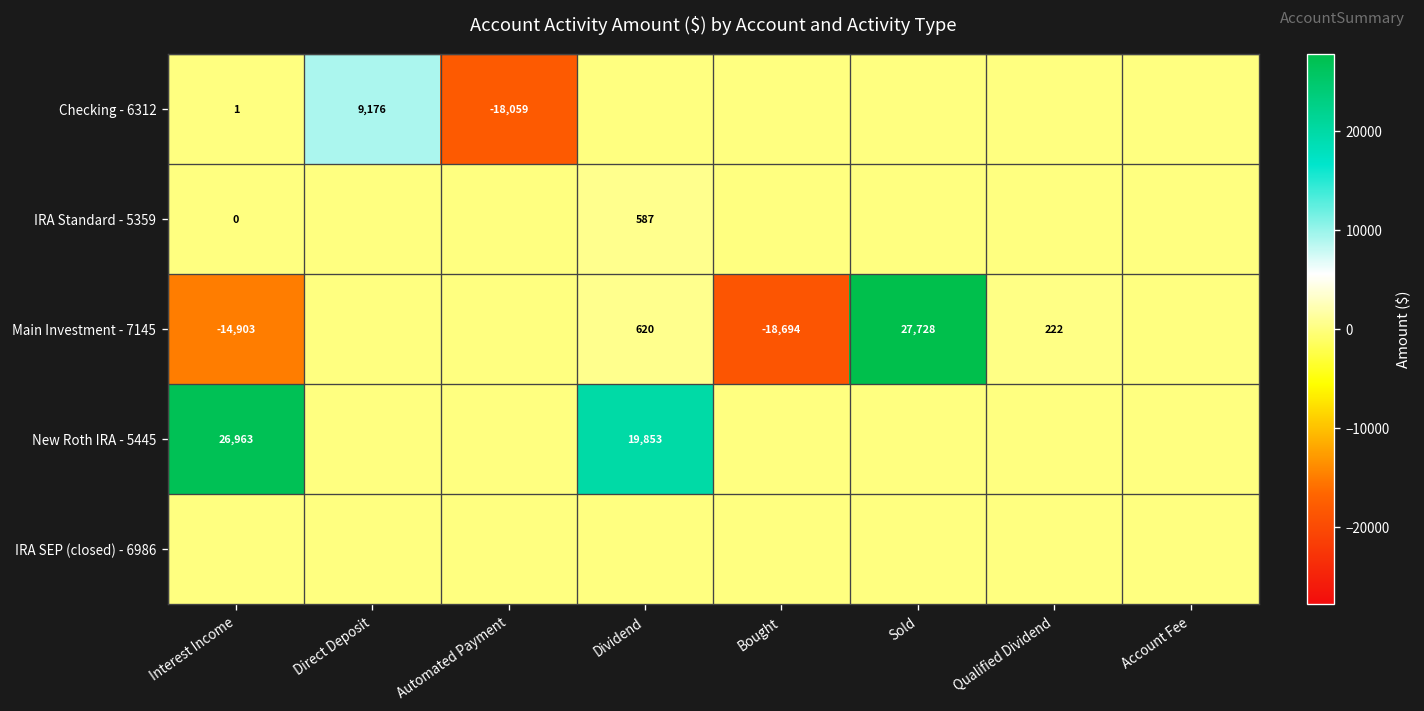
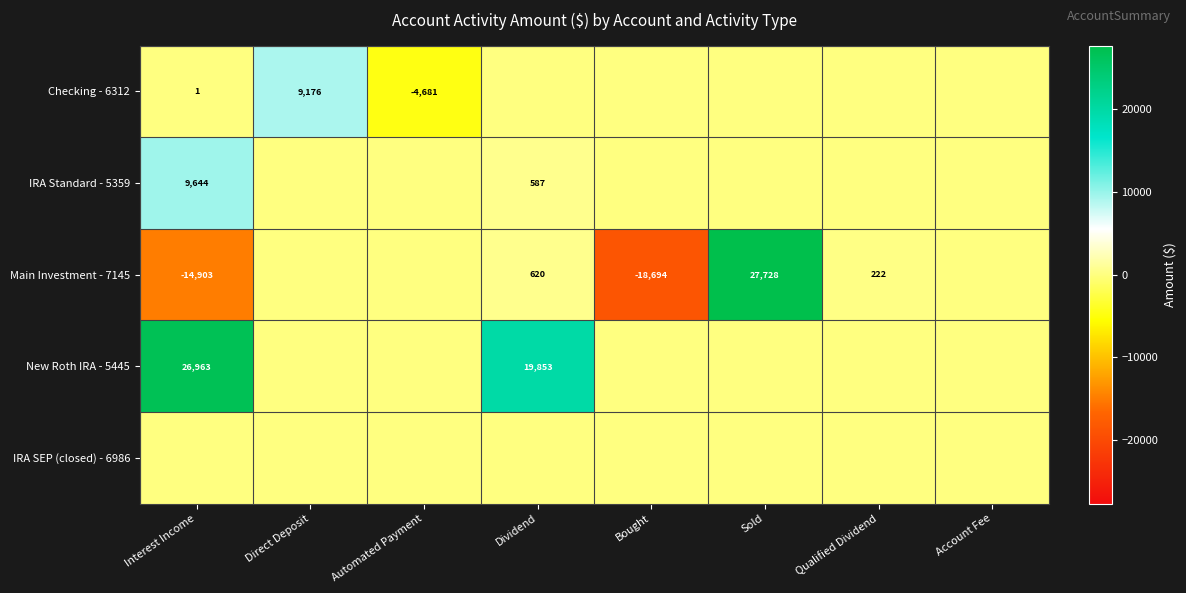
Checking - 6312, Automated Payment: -18,059 -> -4,681
IRA Standard - 5359, Interest Income: 0 -> 9,644
